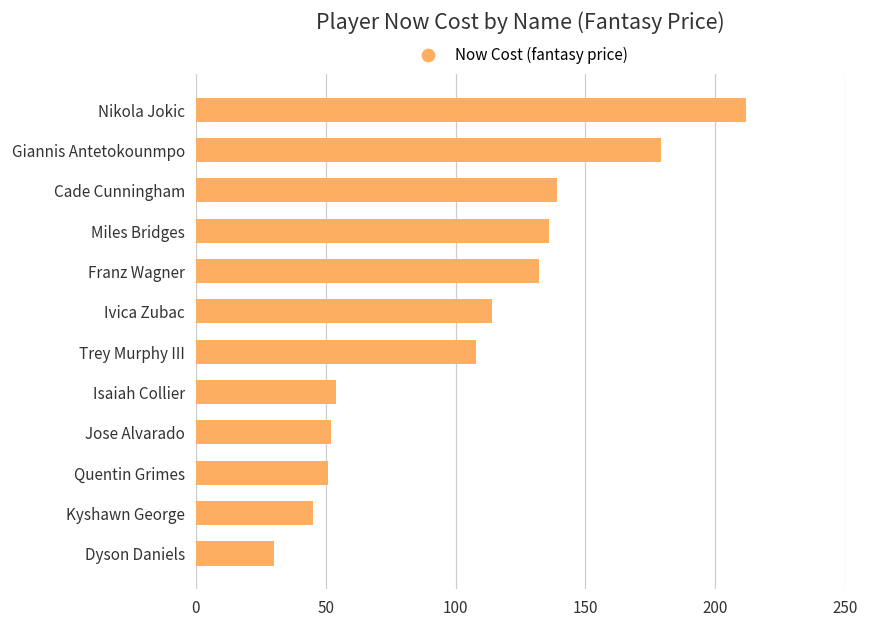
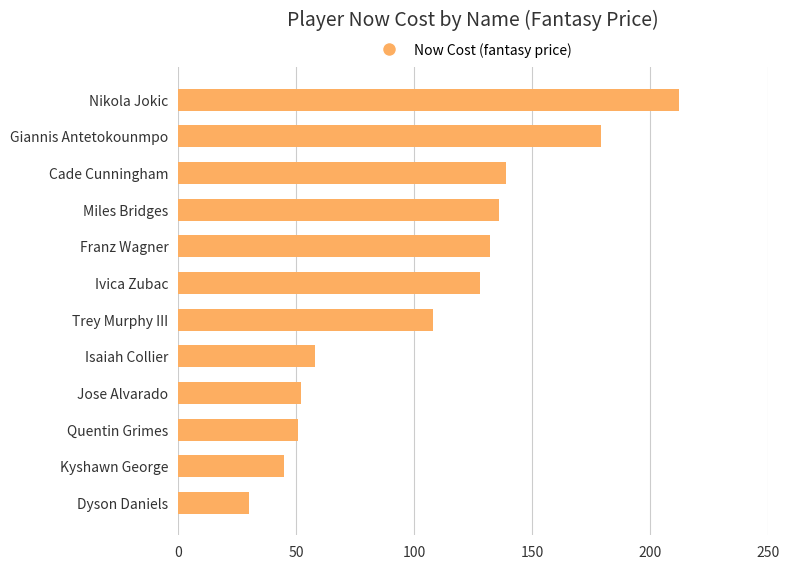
Ivica Zubac: 114 -> 128
Isaiah Collier: 54 -> 58
